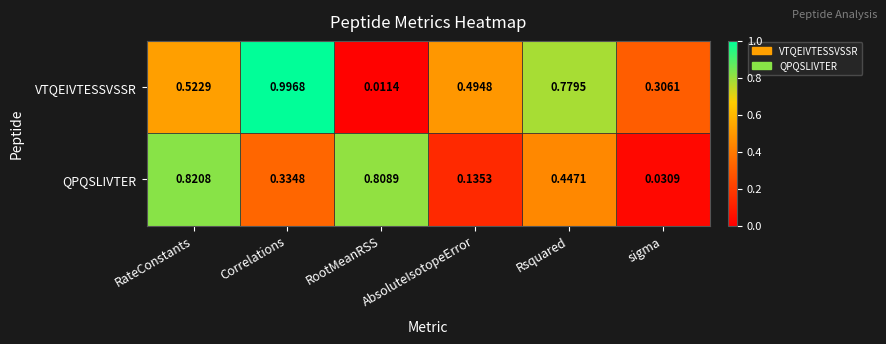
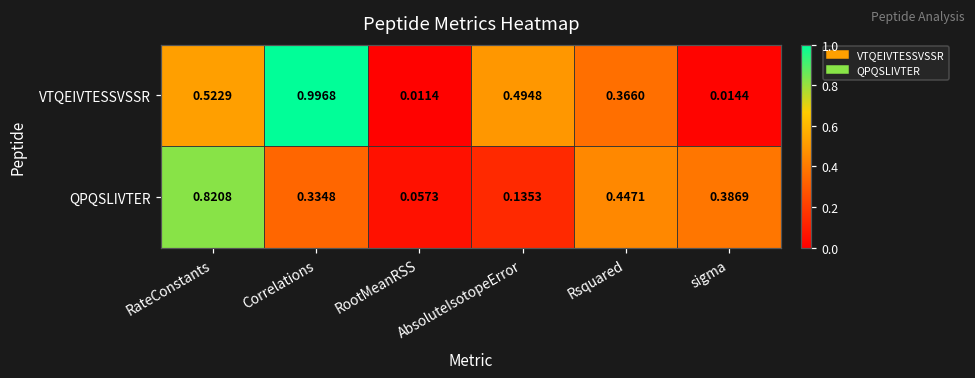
VTQEIVTESSVSSR, Rsquared: 0.7795 -> 0.3660
VTQEIVTESSVSSR, sigma: 0.3061 -> 0.0144
QPQSLIVTER, RootMeanRSS: 0.8089 -> 0.0573
QPQSLIVTER, sigma: 0.0309 -> 0.3869
